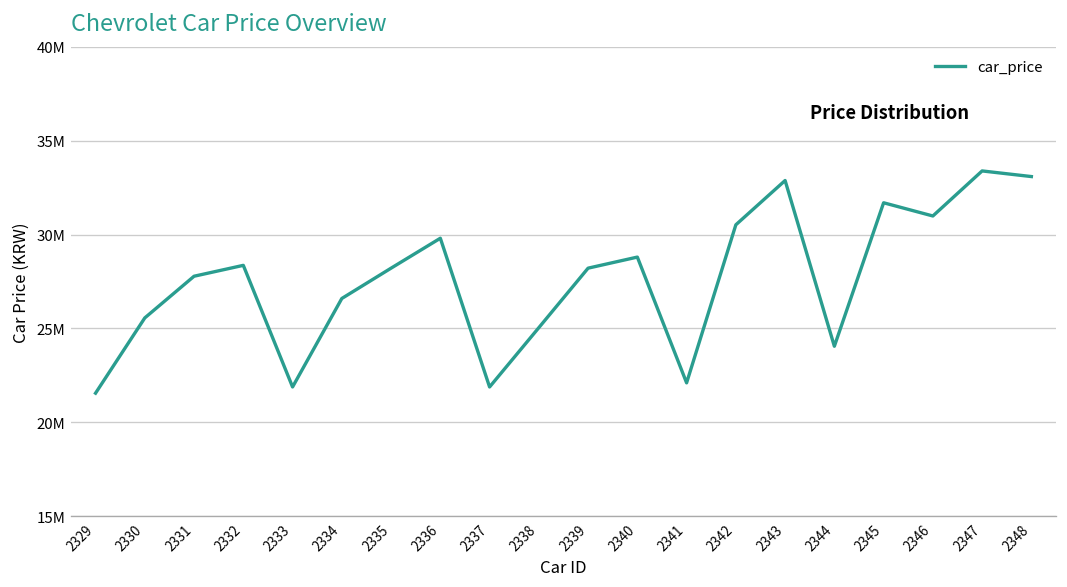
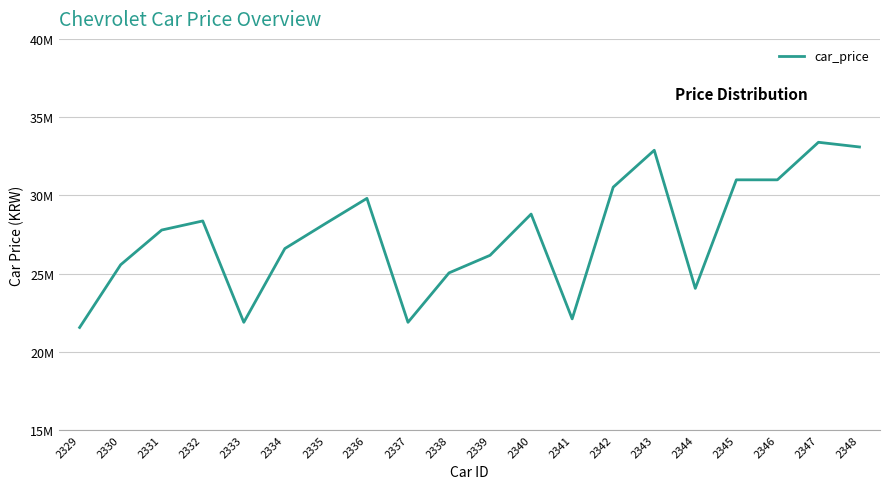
2339: 28200000 -> 26200000
2345: 31700000 -> 31000000
